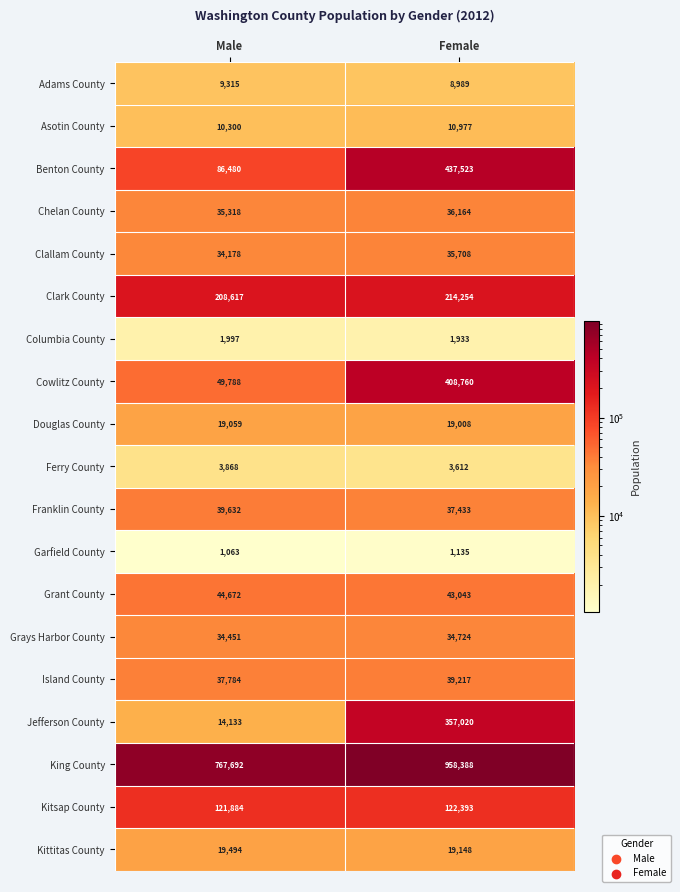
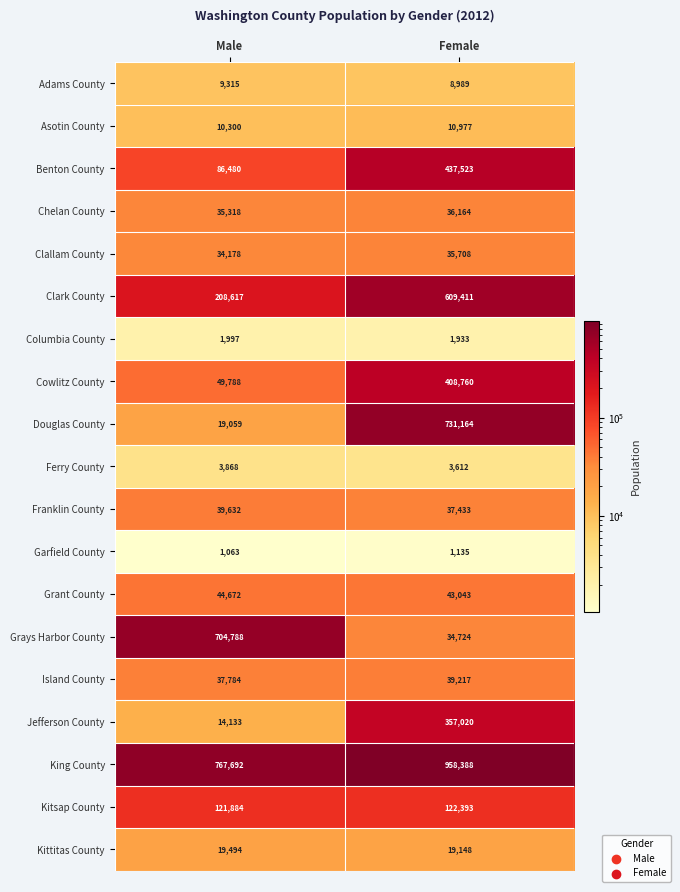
Clark County, Female: 214,254 -> 609,411
Douglas County, Female: 19,008 -> 731,164
Grays Harbor County, Male: 34,451 -> 704,788
